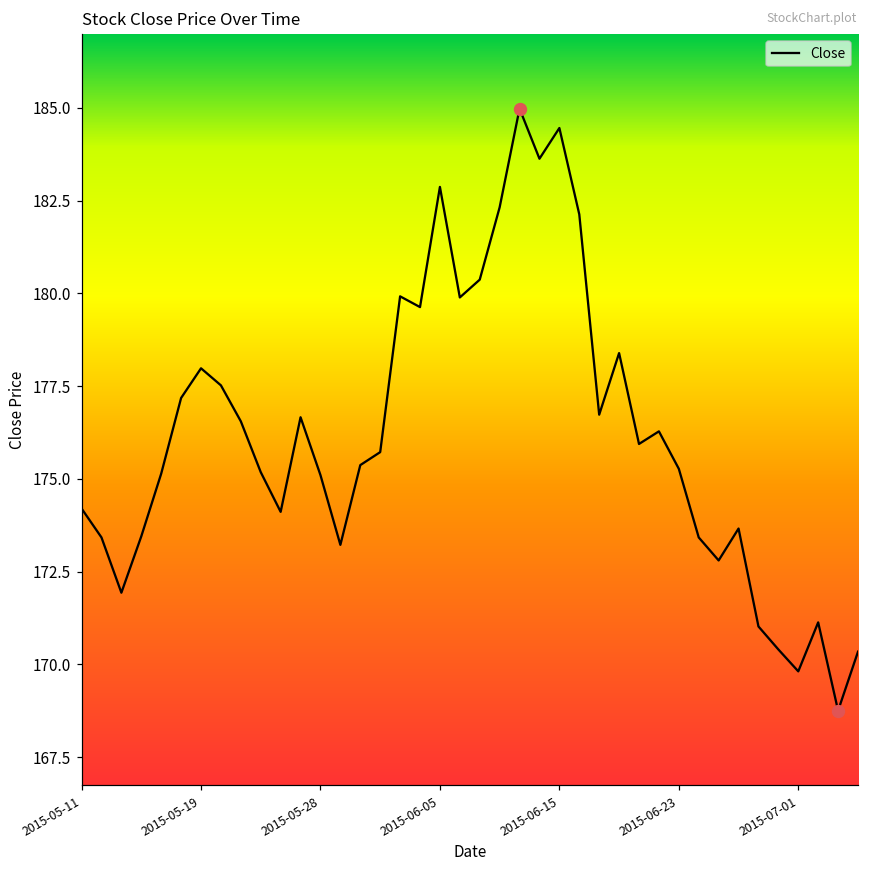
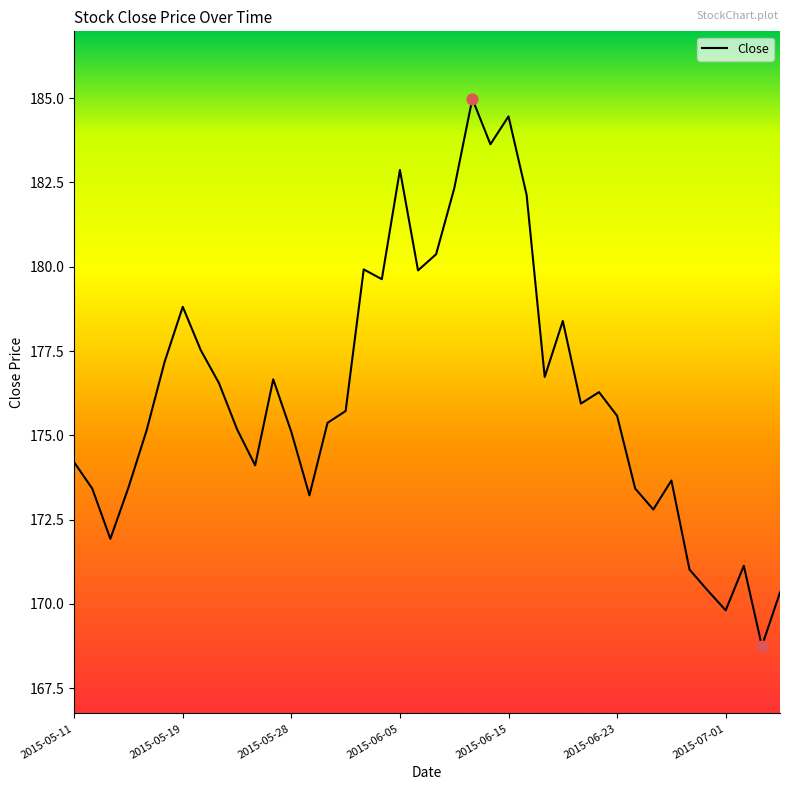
Close, 2015-05-19: 178.0 -> 178.8
Close, 2015-06-23: 175.3 -> 175.6
